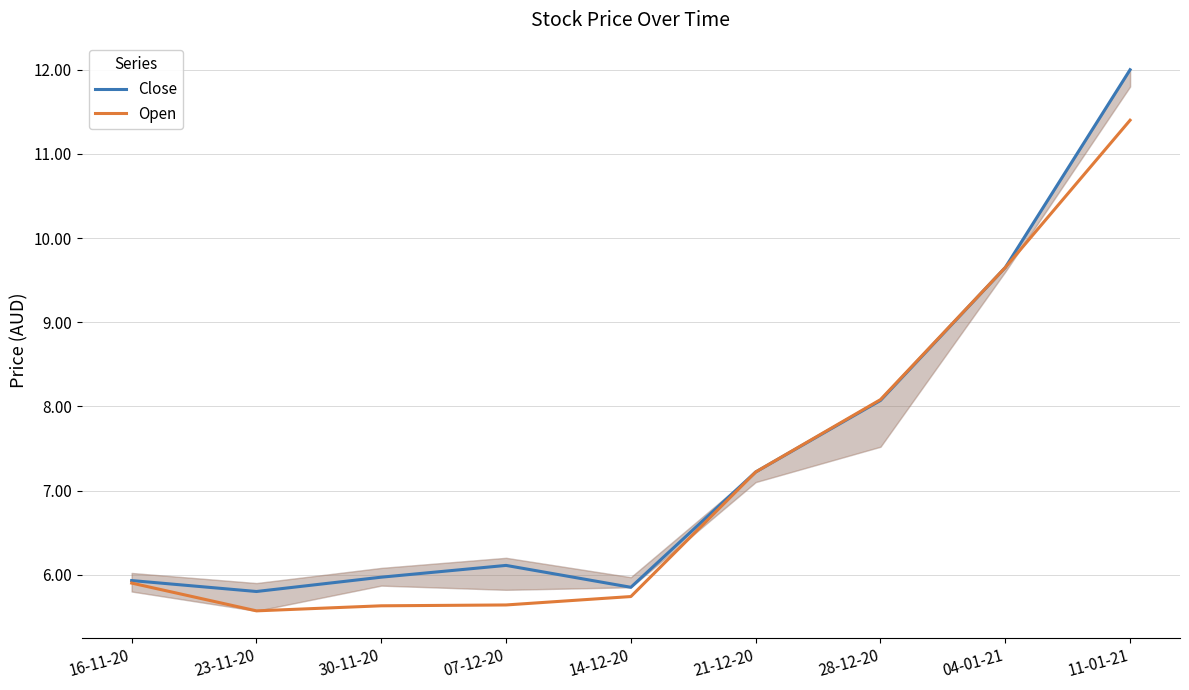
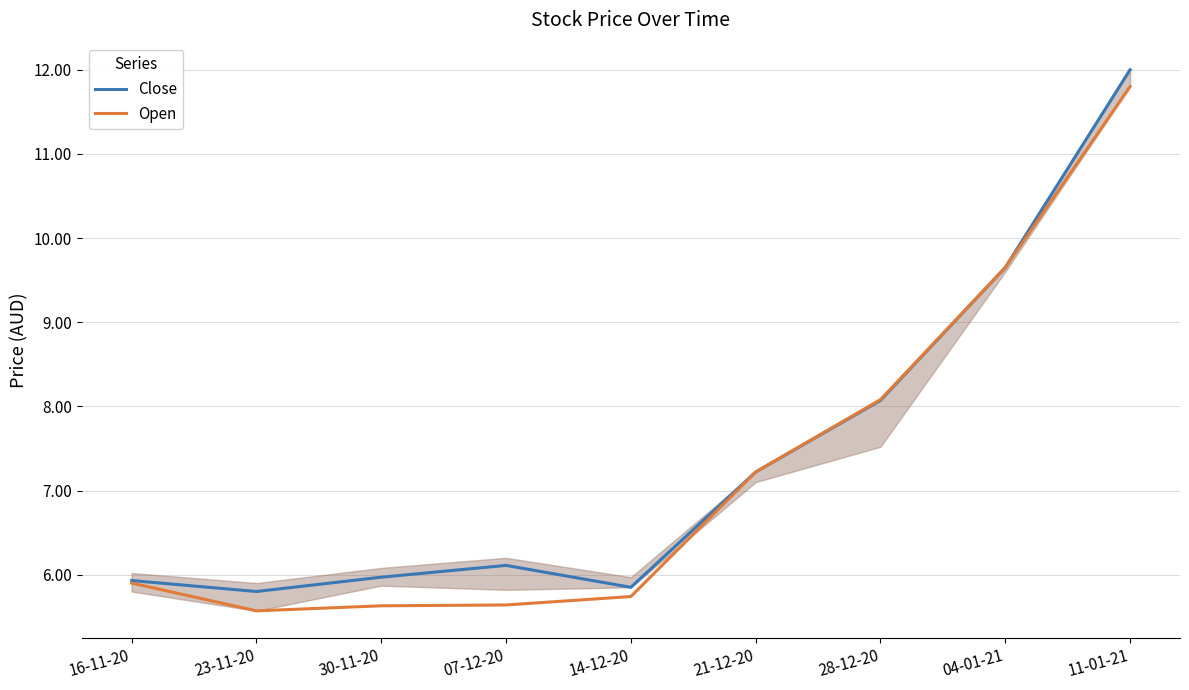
Open, 11-01-21: 11.4 -> 11.8
